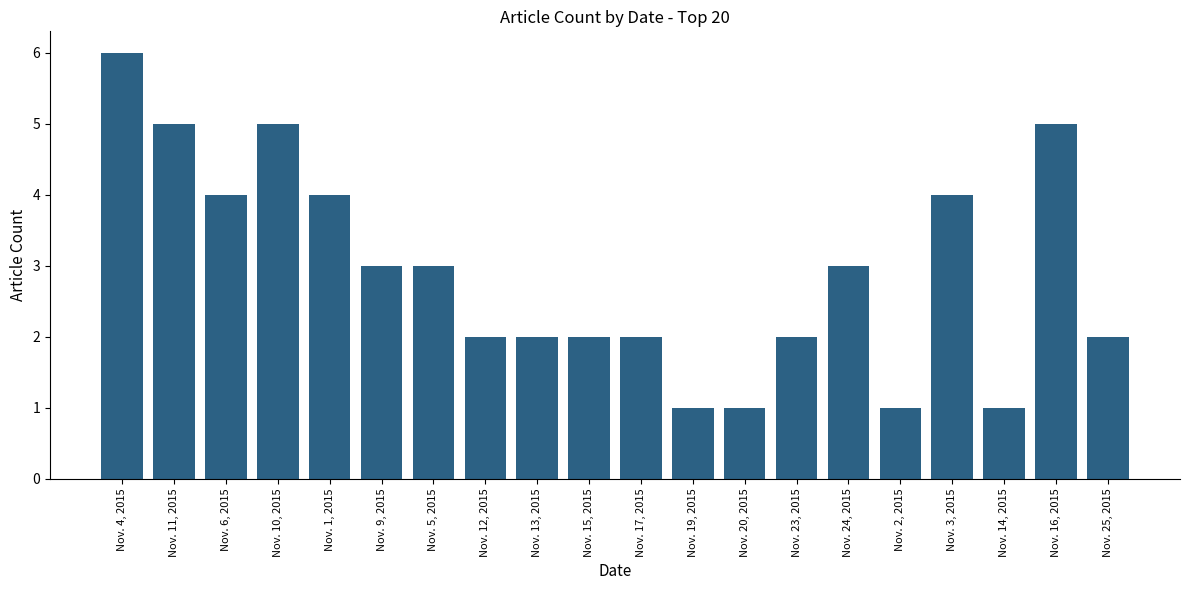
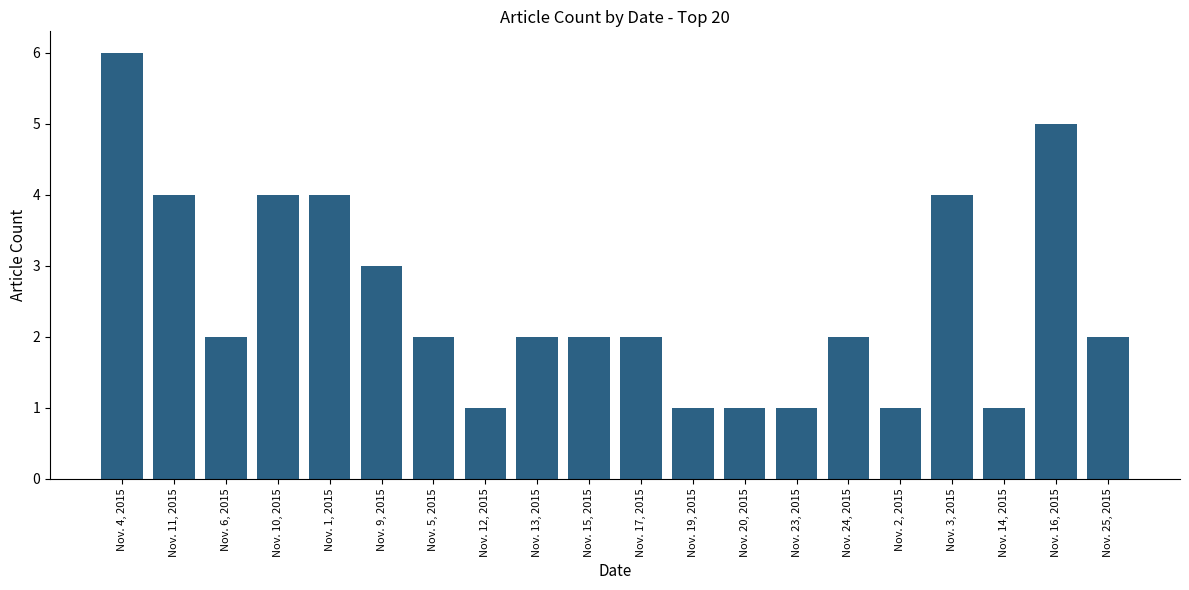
Nov. 11, 2015: 5 -> 4
Nov. 6, 2015: 4 -> 2
Nov. 10, 2015: 5 -> 4
Nov. 5, 2015: 3 -> 2
Nov. 12, 2015: 2 -> 1
Nov. 23, 2015: 2 -> 1
Nov. 24, 2015: 3 -> 2
